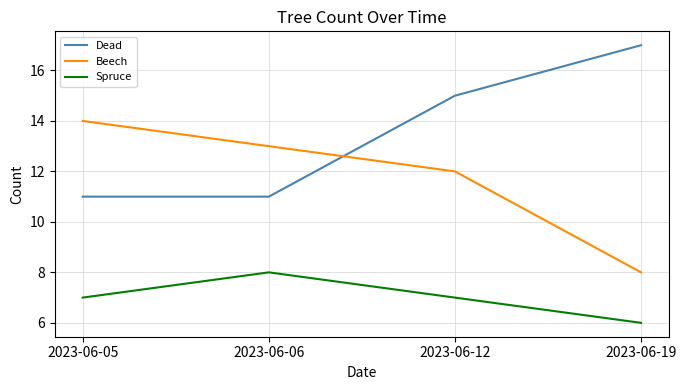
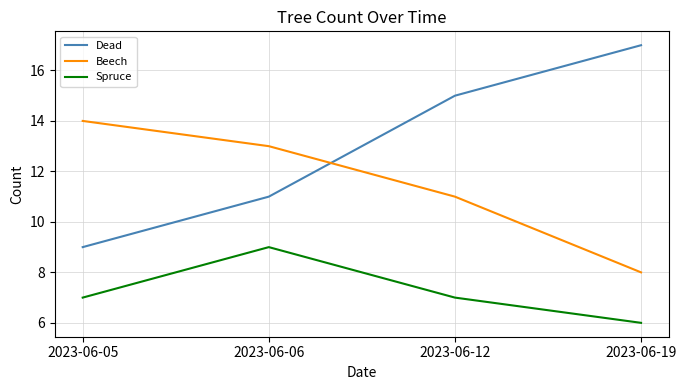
Dead, 2023-06-05: 11 -> 9
Spruce, 2023-06-06: 8 -> 9
Beech, 2023-06-12: 12 -> 11
